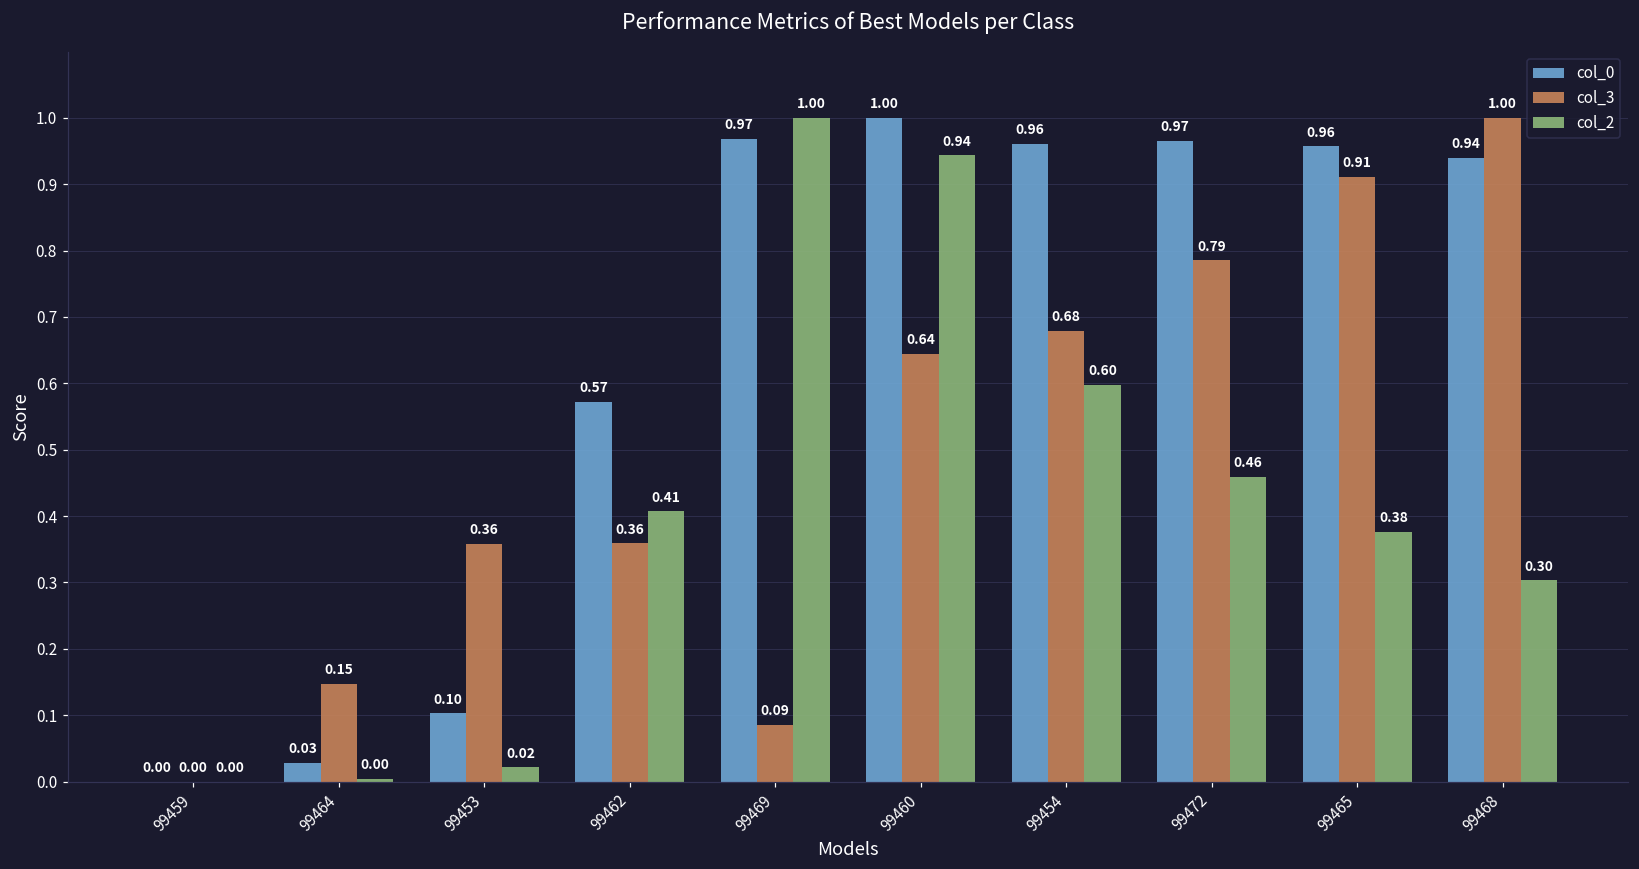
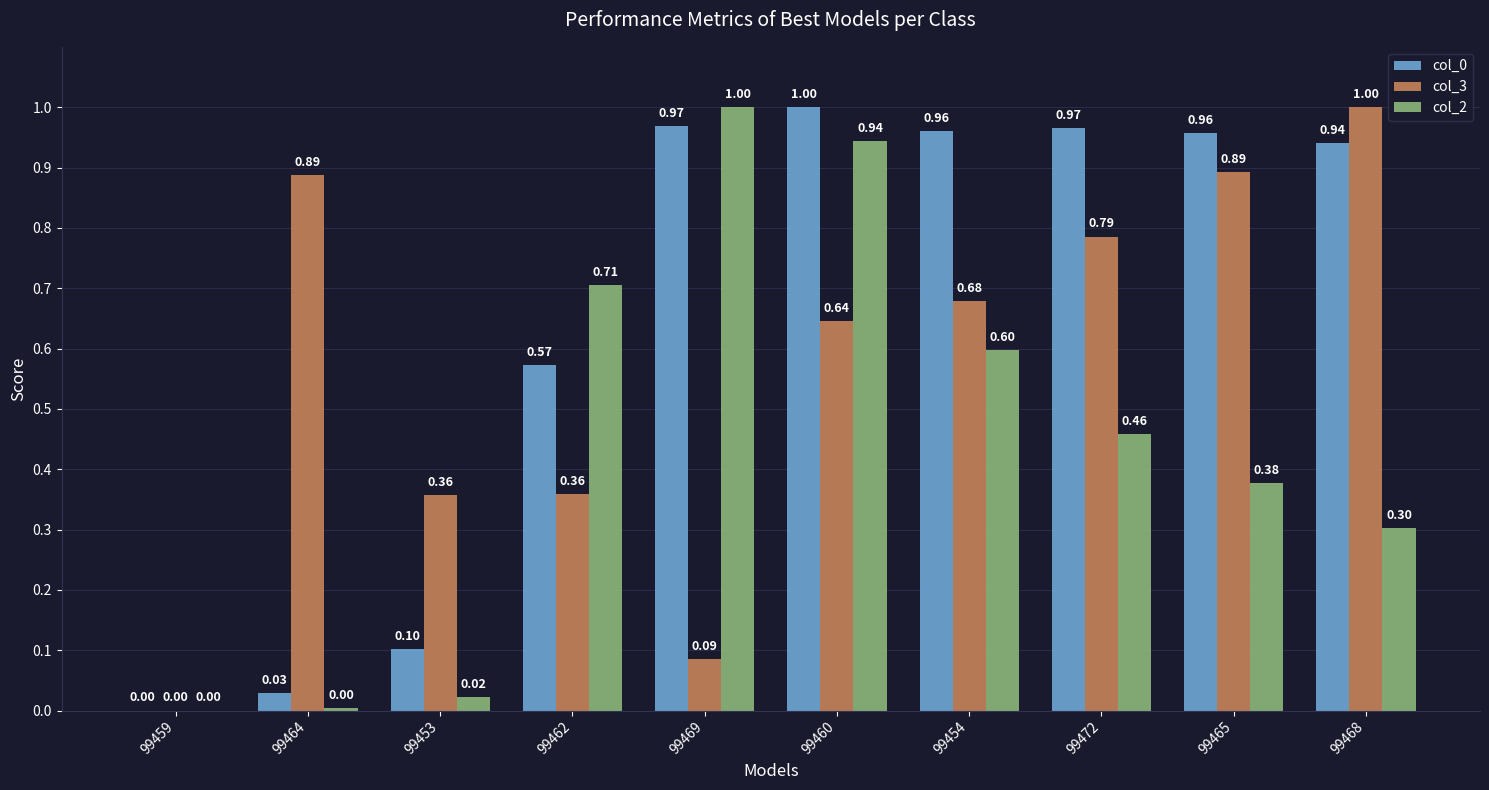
col_3, 99464: 0.15 -> 0.89
col_2, 99462: 0.41 -> 0.71
col_3, 99465: 0.91 -> 0.89
